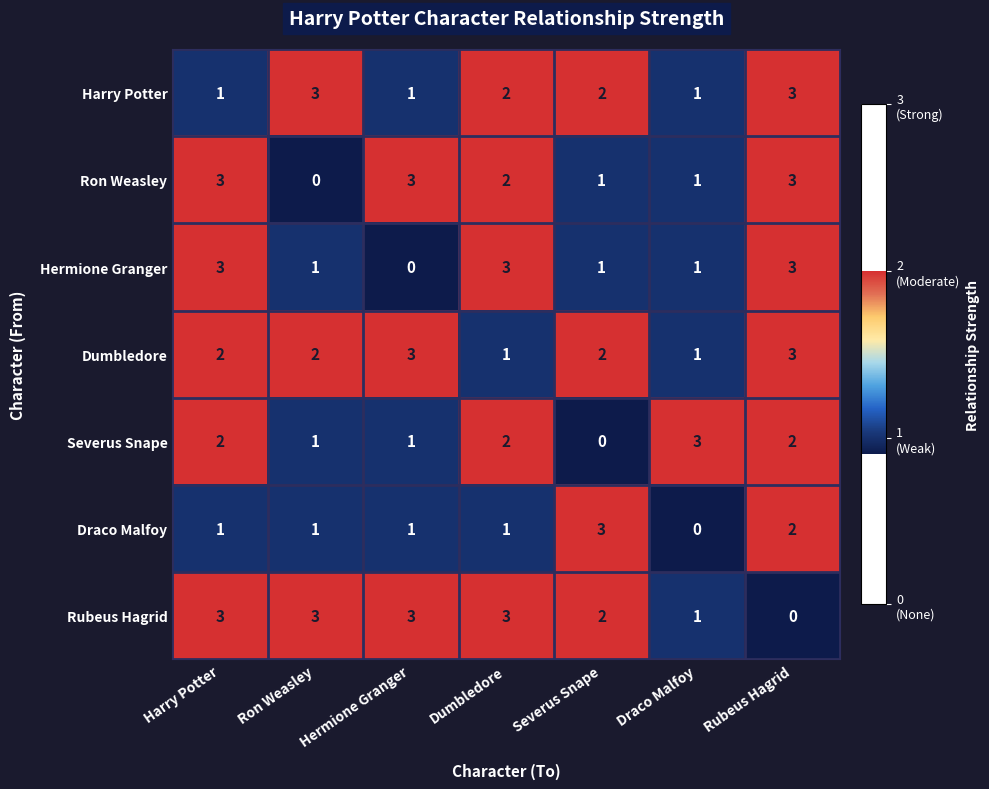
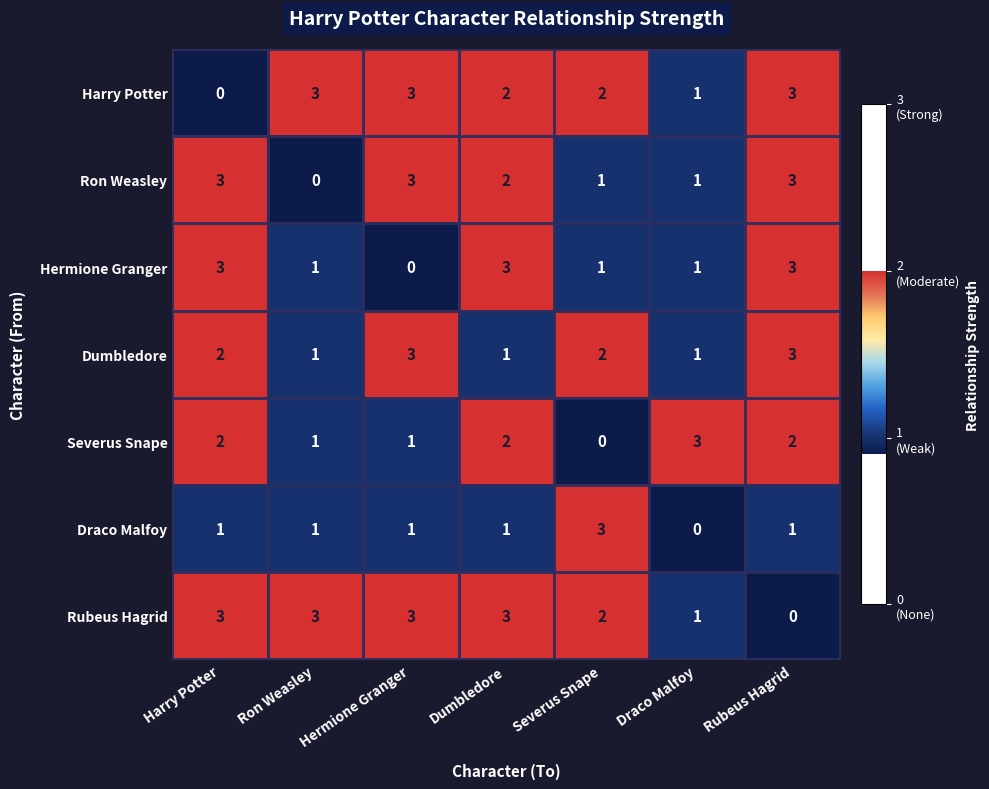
Harry Potter, Harry Potter: 1 -> 0
Harry Potter, Hermione Granger: 1 -> 3
Dumbledore, Ron Weasley: 2 -> 1
Draco Malfoy, Rubeus Hagrid: 2 -> 1
